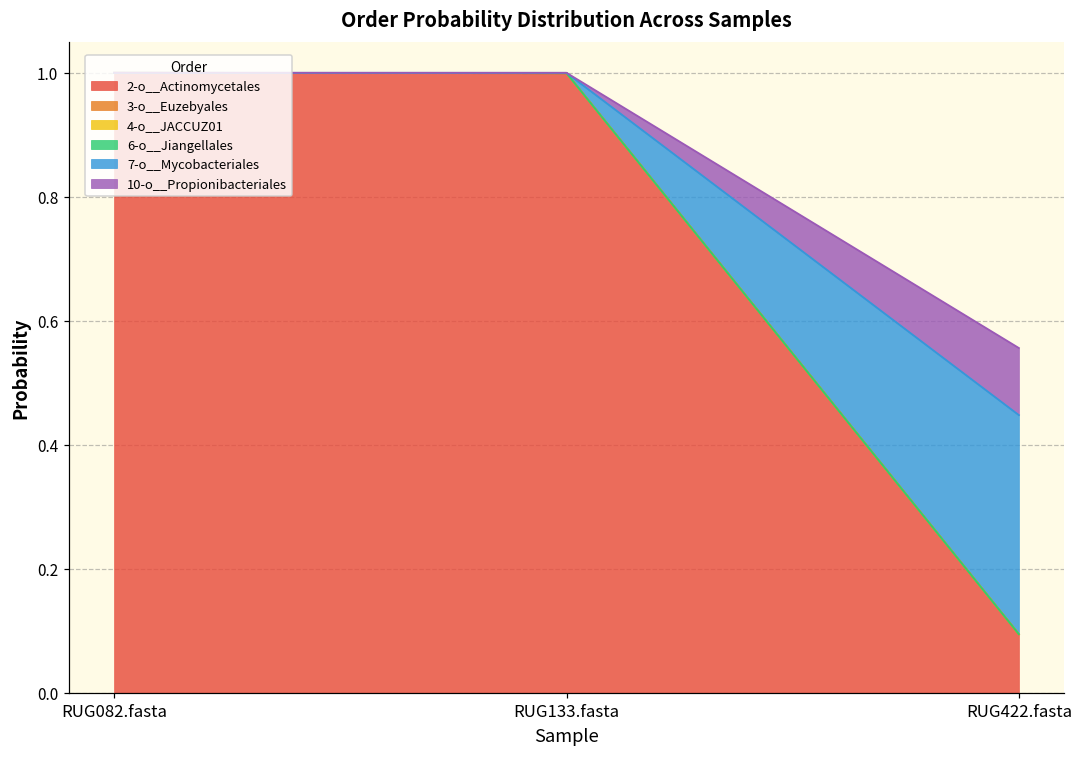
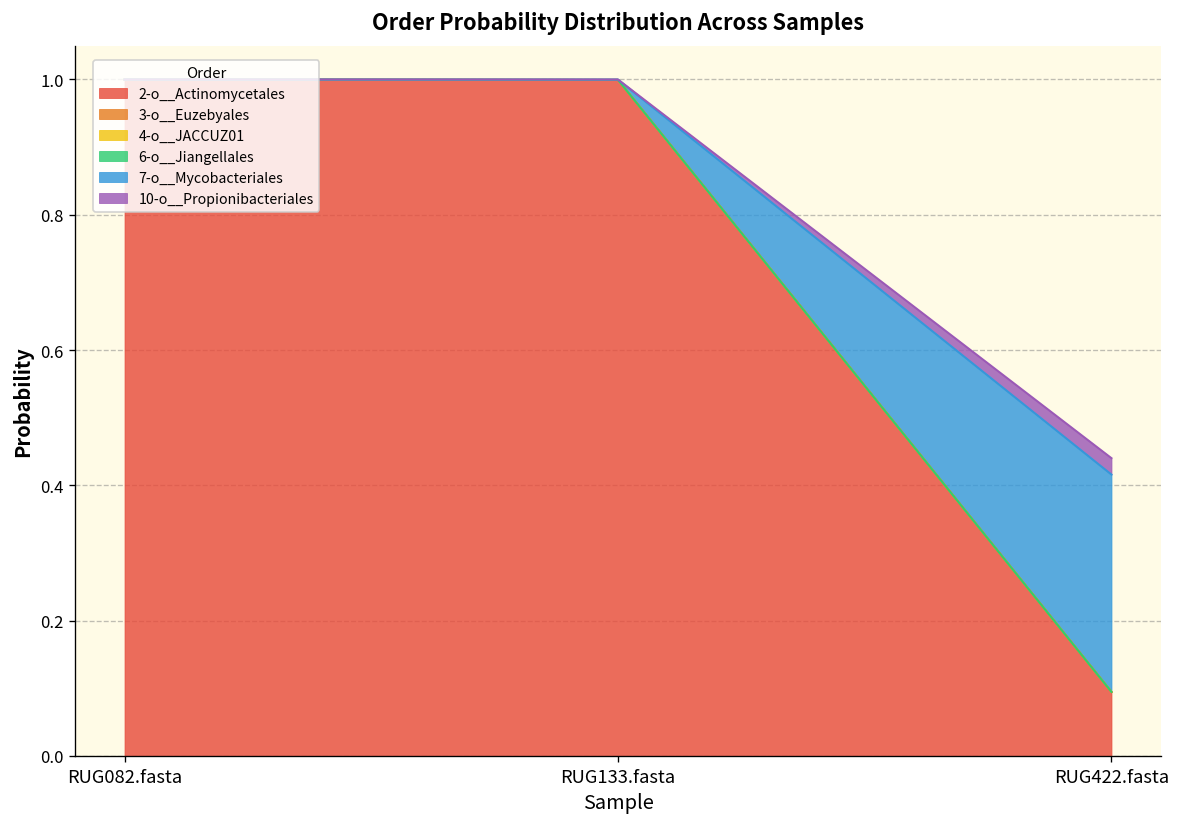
7-o__Mycobacteriales, RUG422.fasta: 0.35 -> 0.32
10-o__Propionibacteriales, RUG422.fasta: 0.11 -> 0.02
